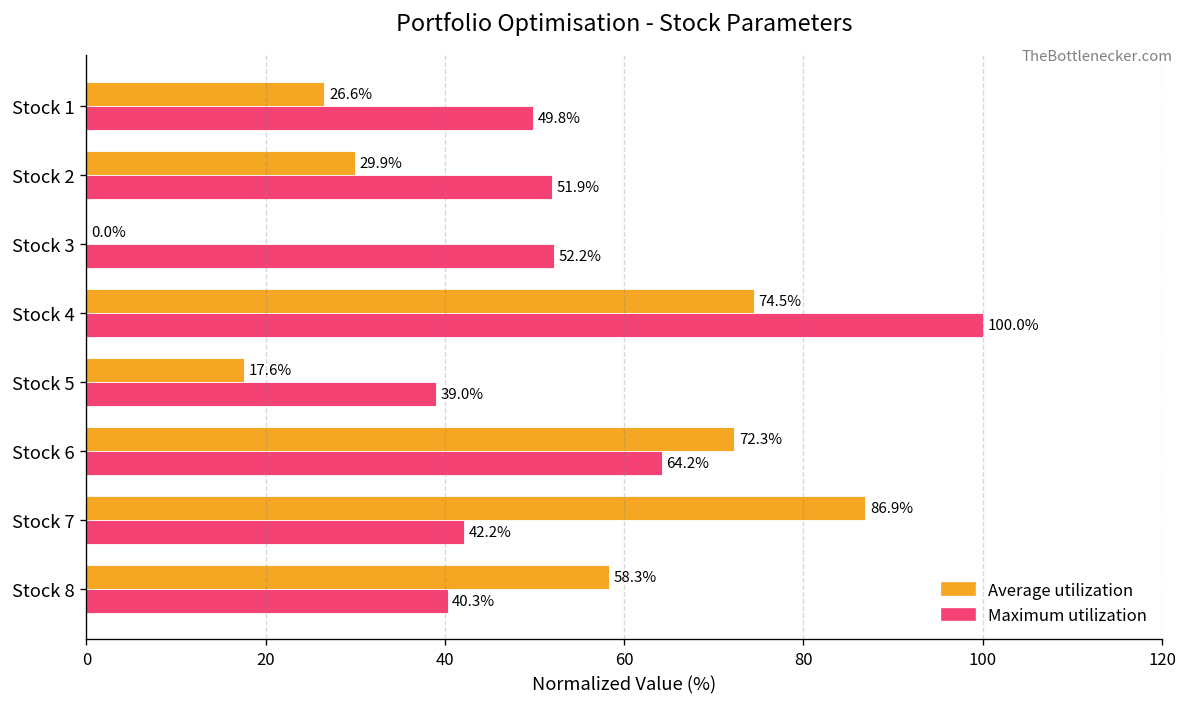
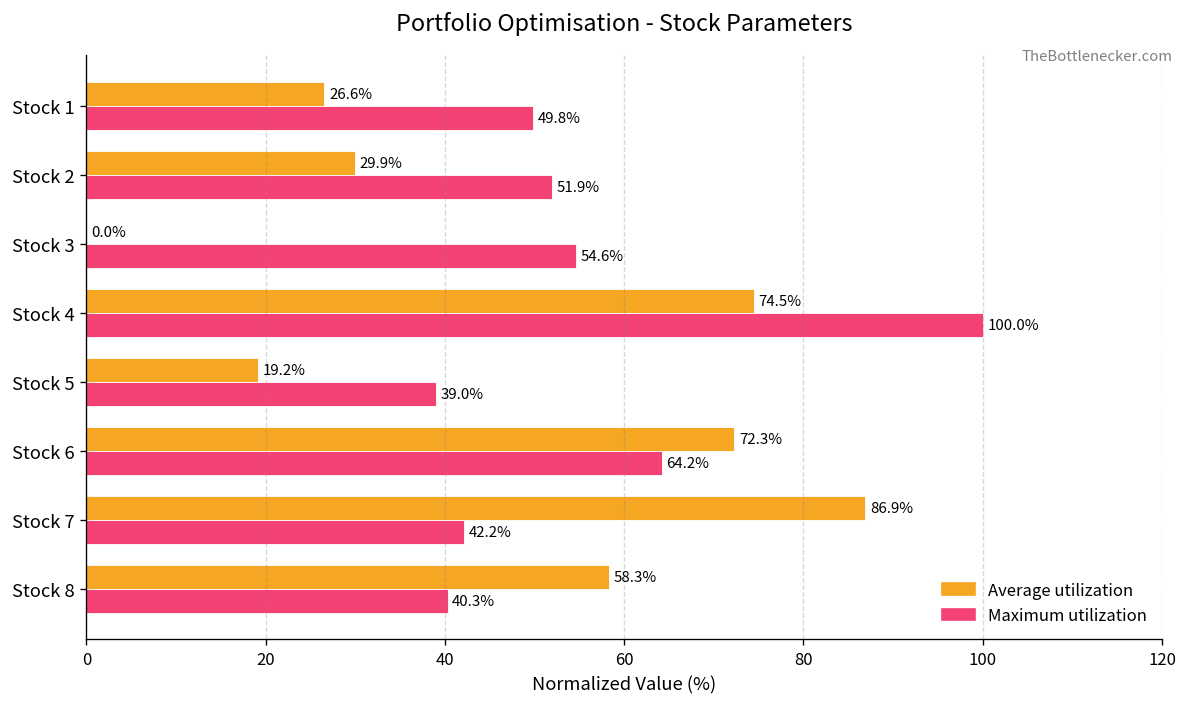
Maximum utilization, Stock 3: 52.2% -> 54.6%
Average utilization, Stock 5: 17.6% -> 19.2%
